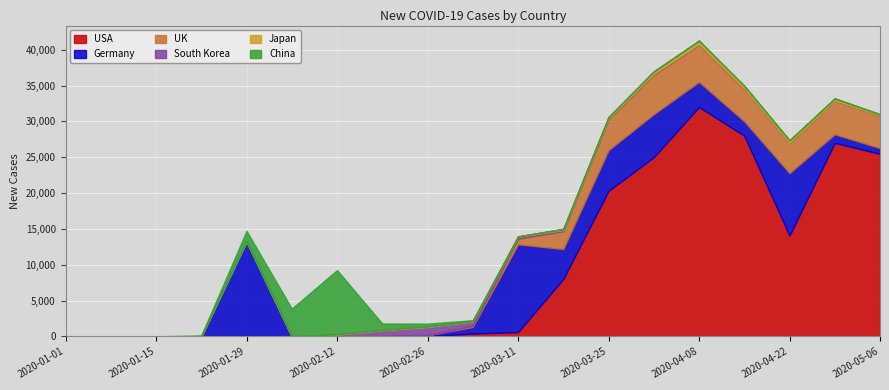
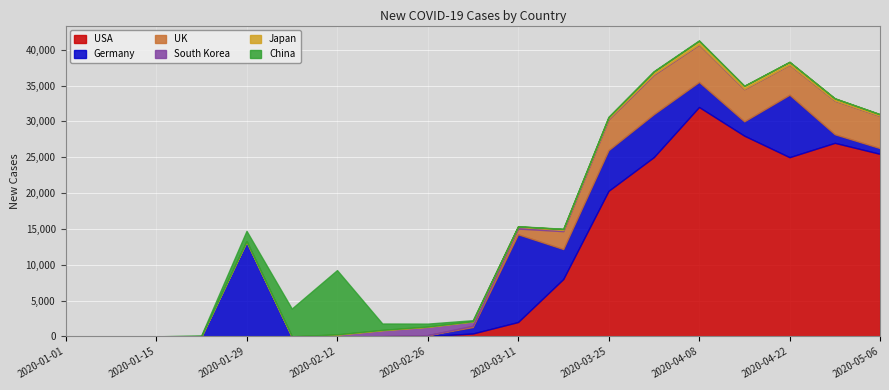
USA, 2020-03-11: 1,000 -> 2,000
USA, 2020-04-22: 14,000 -> 25,000
